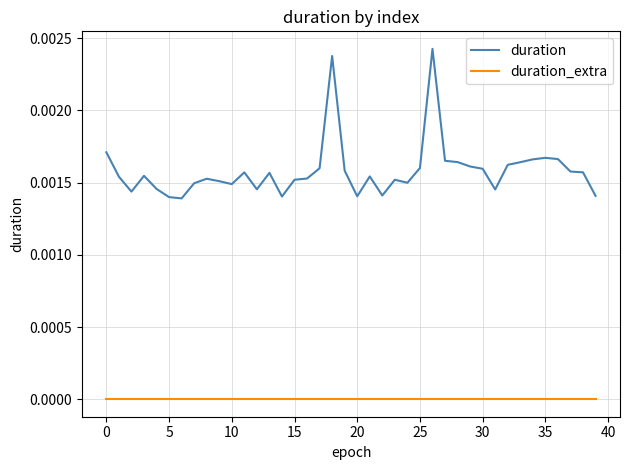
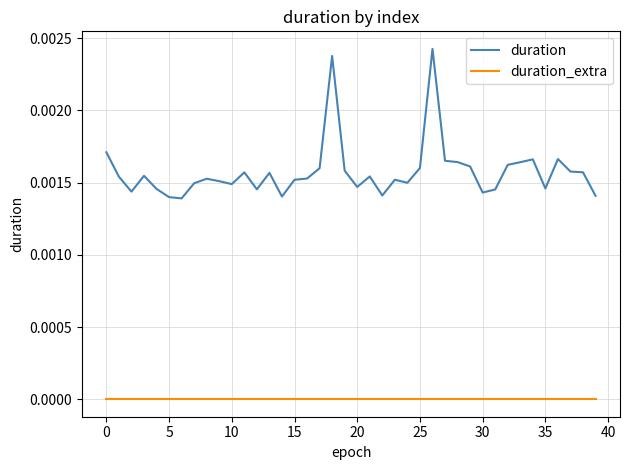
duration, 20: 0.00141 -> 0.00147
duration, 30: 0.00160 -> 0.00143
duration, 35: 0.00167 -> 0.00146
